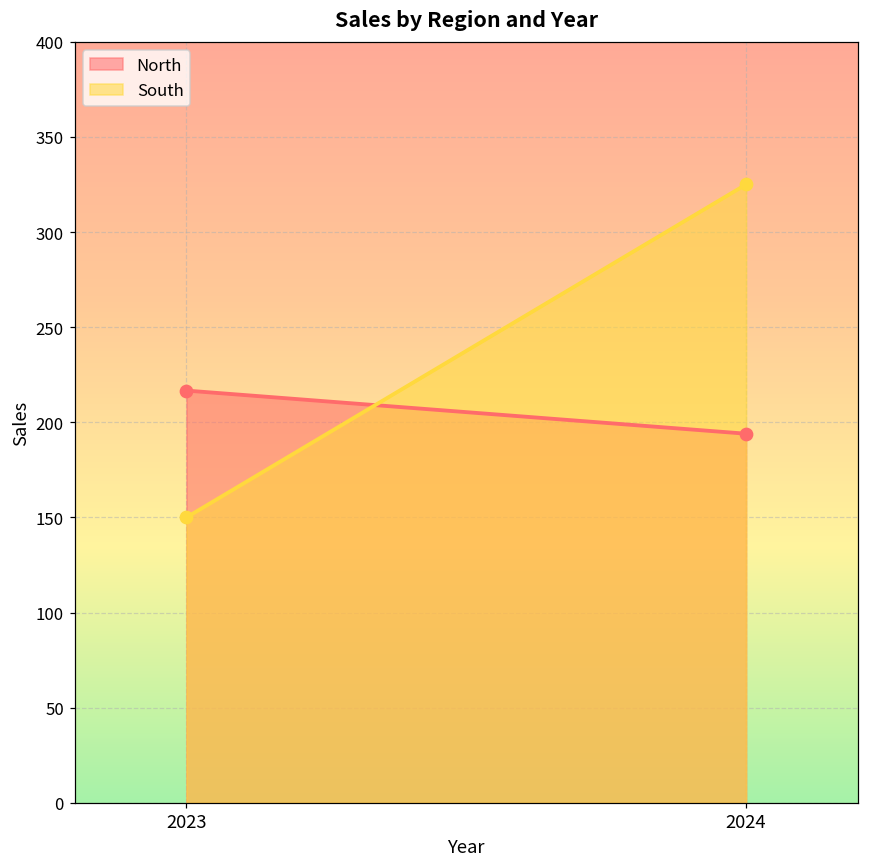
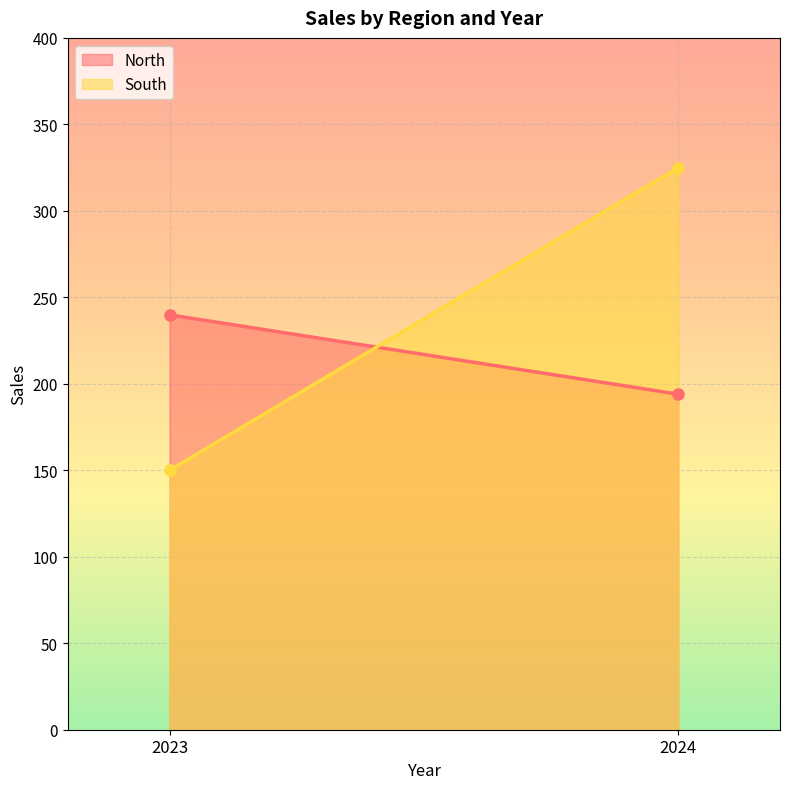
North, 2023: 217 -> 240
